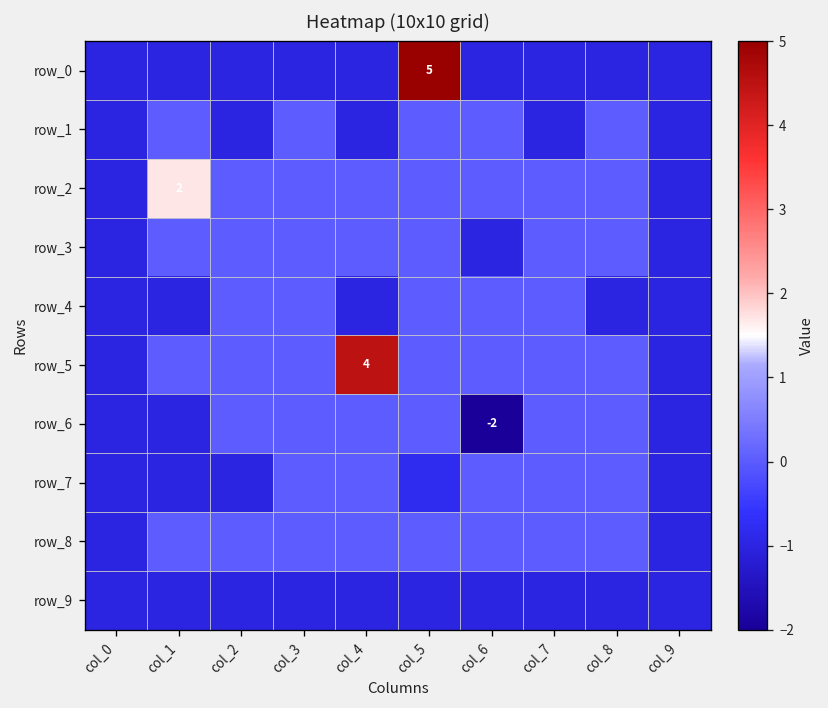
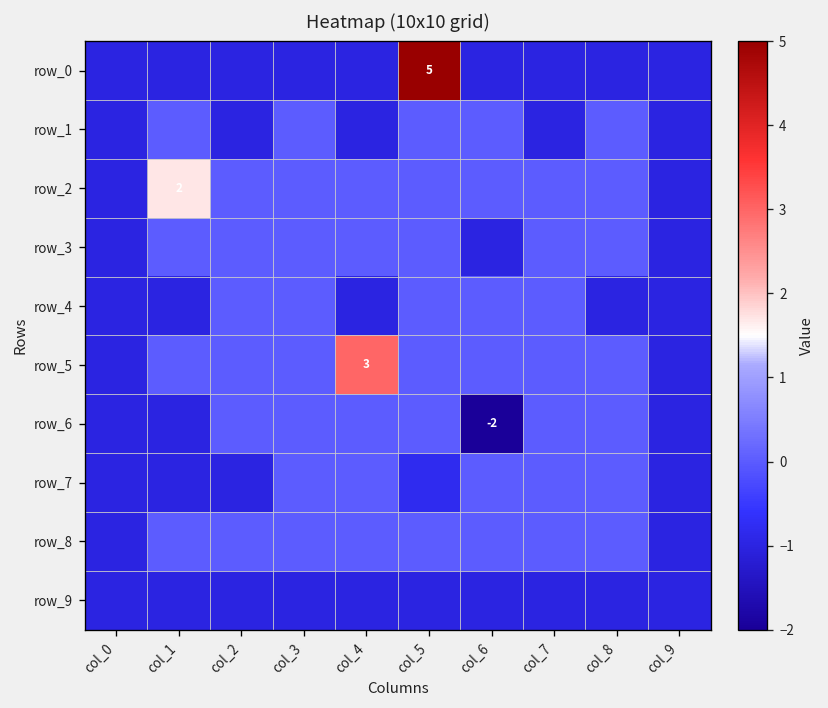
row_5, col_4: 4 -> 3
